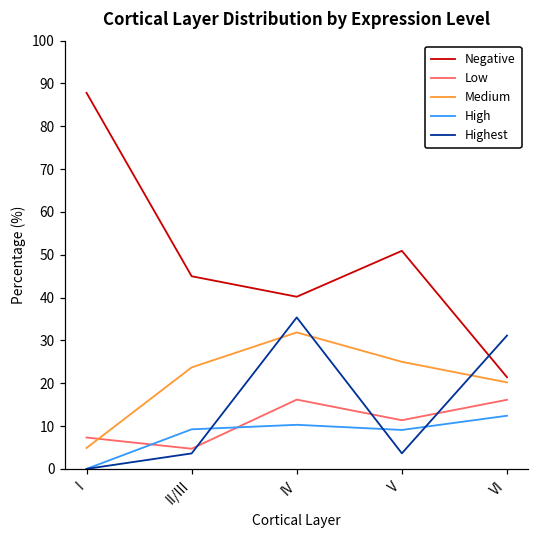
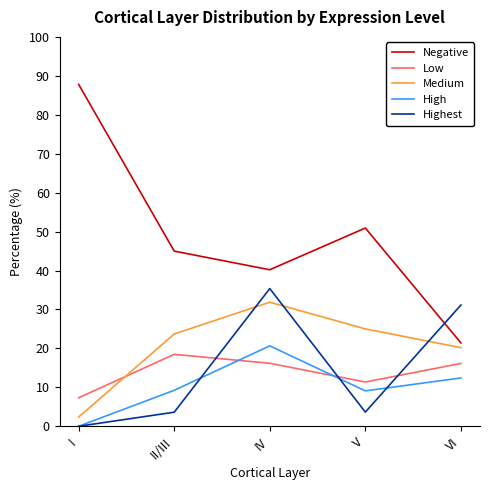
Medium, I: 5 -> 2
Low, II/III: 5 -> 18
High, IV: 10 -> 21
